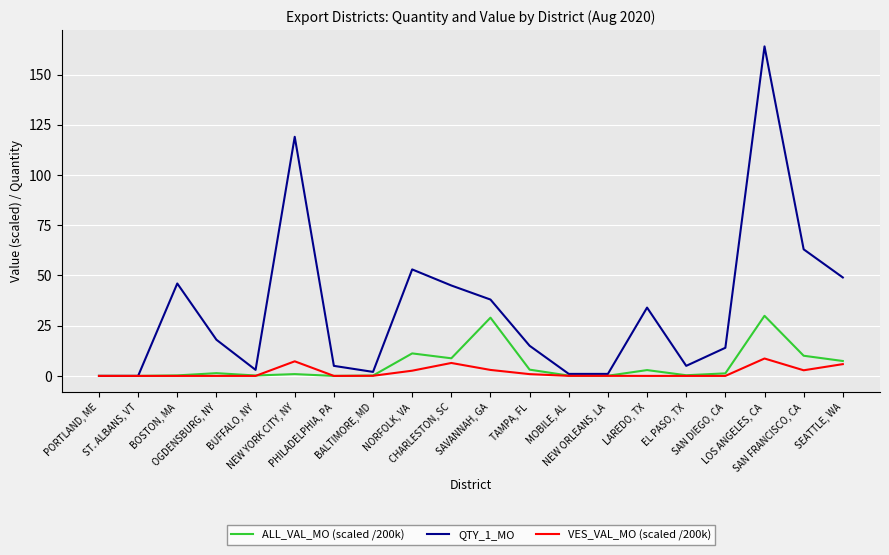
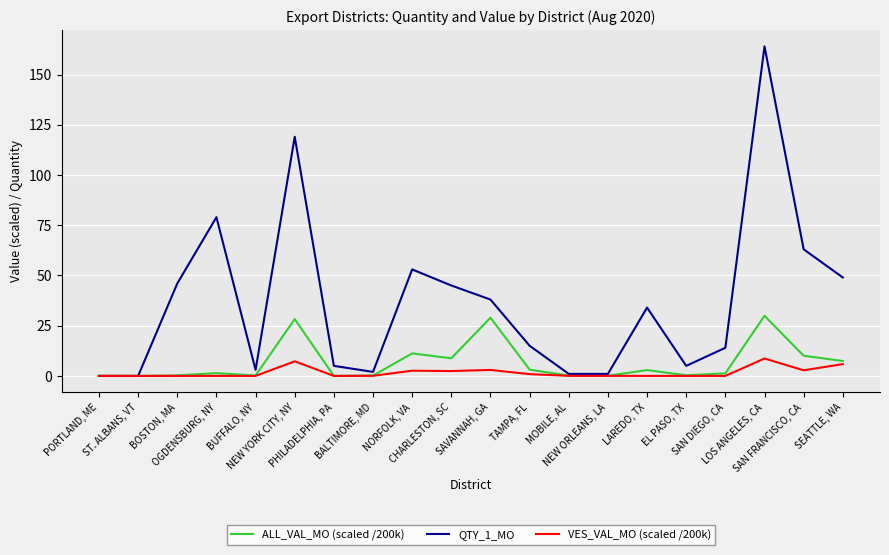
QTY_1_MO, OGDENSBURG, NY: 18 -> 79
ALL_VAL_MO (scaled /200k), NEW YORK CITY, NY: 1 -> 28
VES_VAL_MO (scaled /200k), CHARLESTON, SC: 6 -> 2
